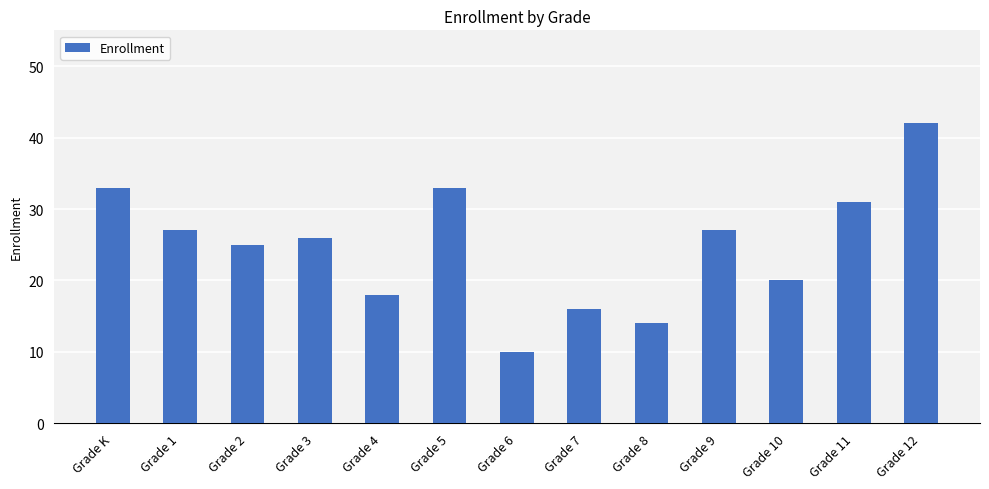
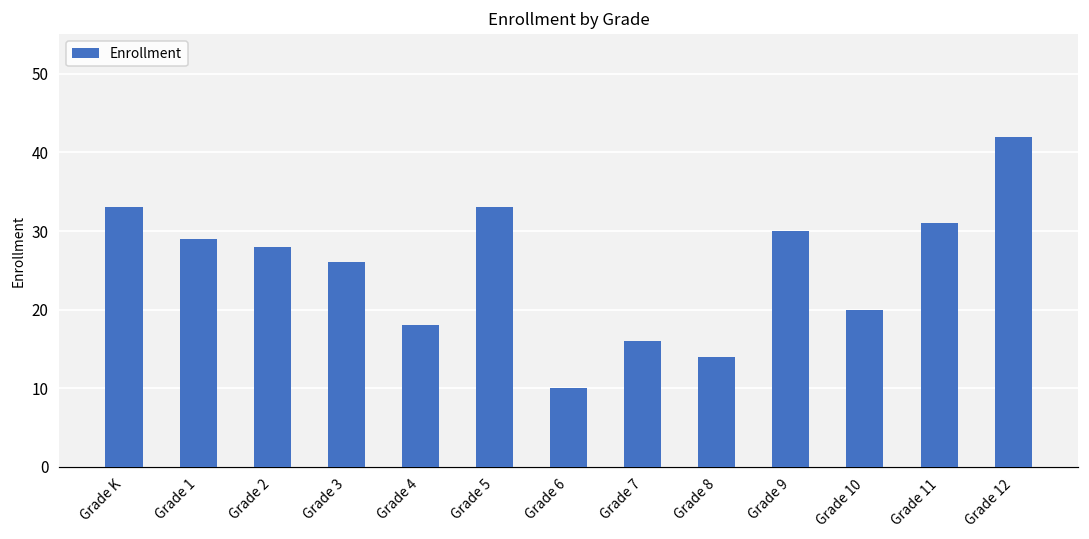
Grade 1: 27 -> 29
Grade 2: 25 -> 28
Grade 9: 27 -> 30
